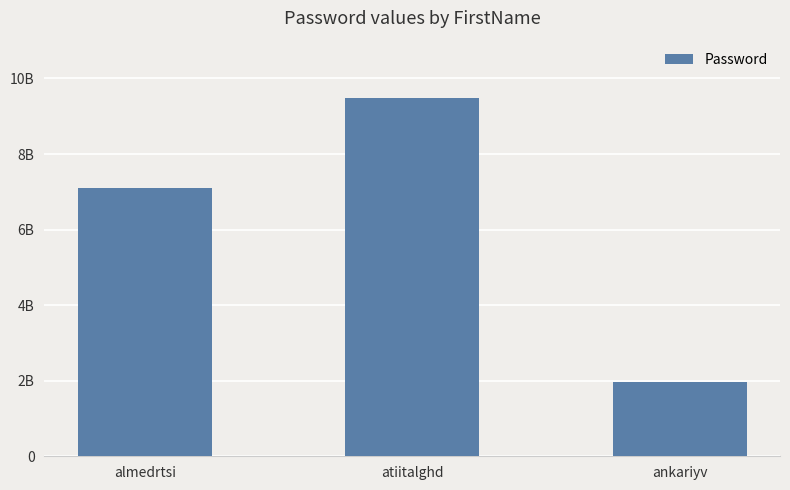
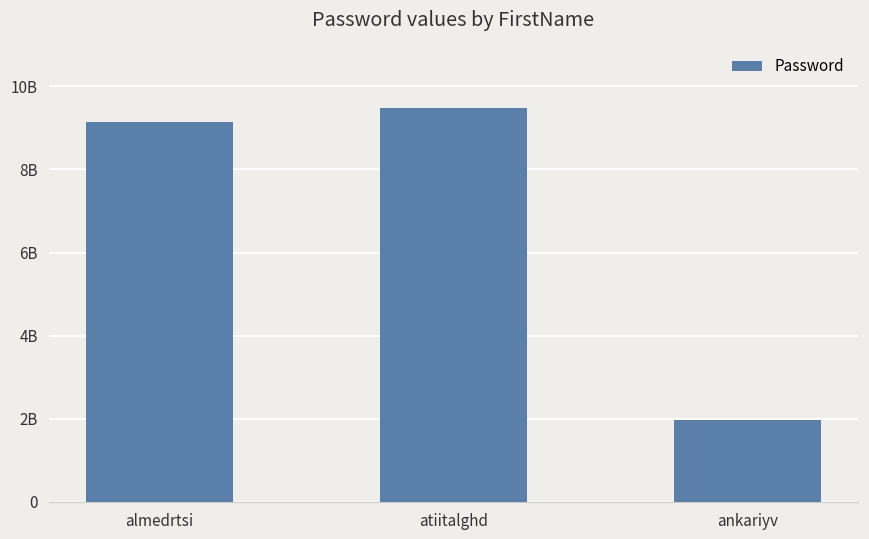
almedrtsi: 7100000000 -> 9100000000
